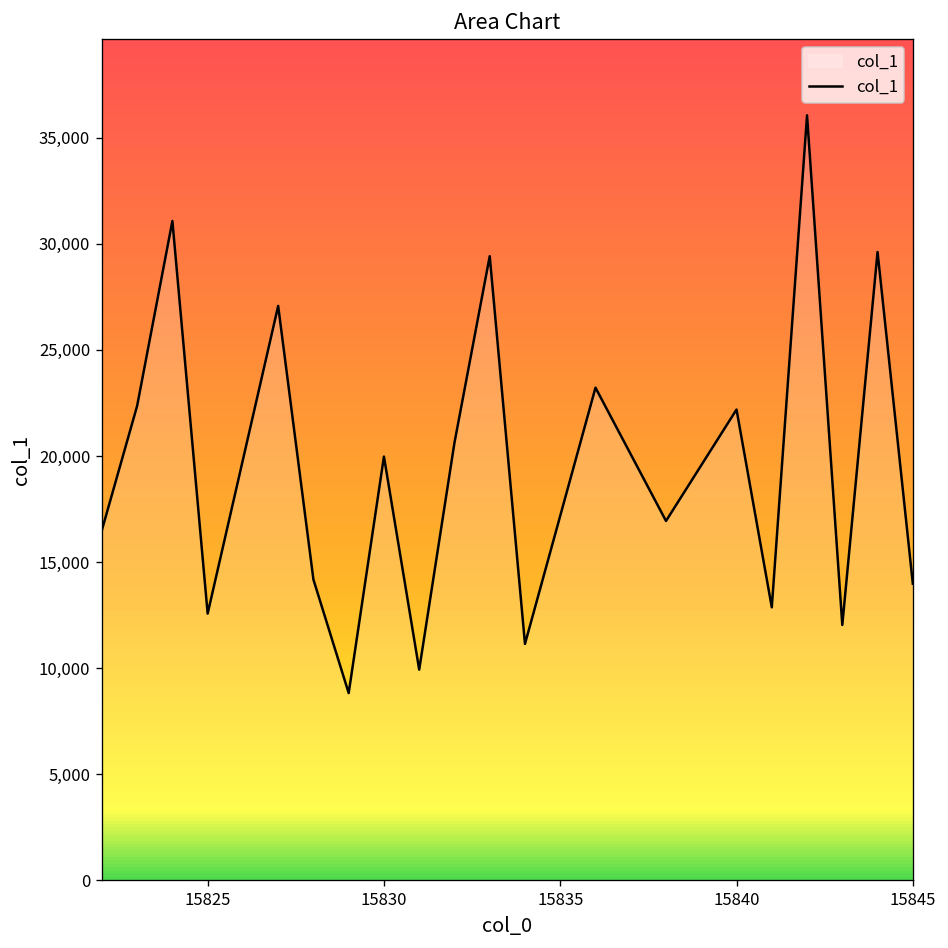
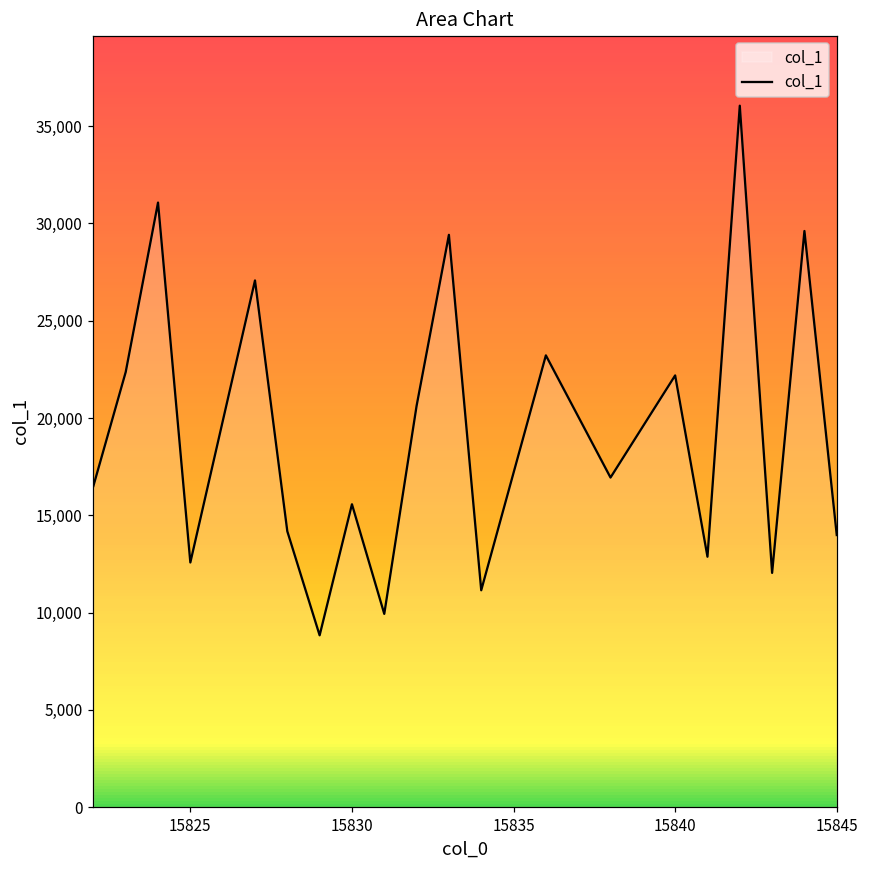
15830: 20,000 -> 15,600
